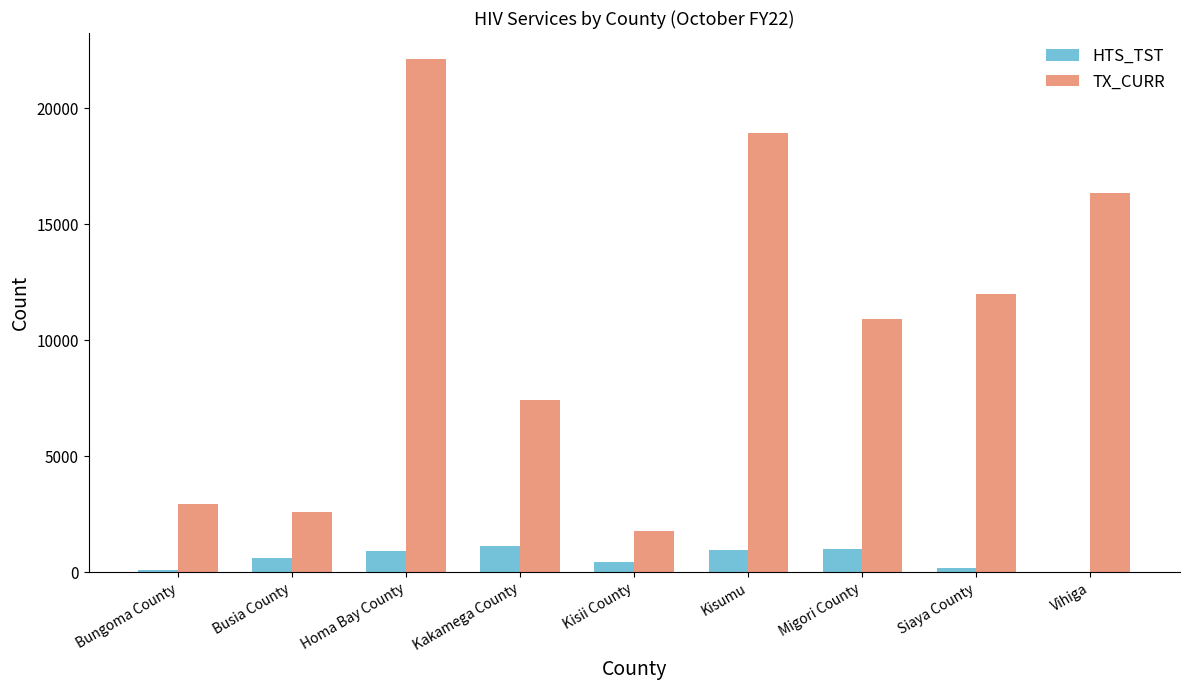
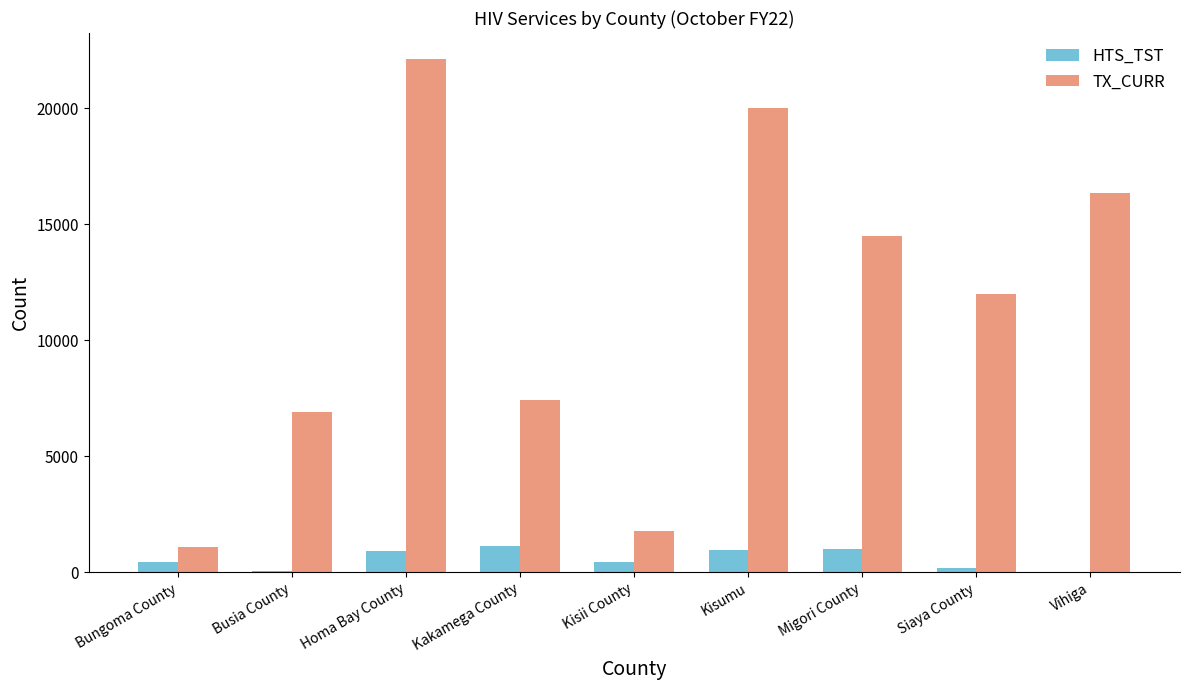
HTS_TST, Bungoma County: 100 -> 500
TX_CURR, Bungoma County: 2900 -> 1100
HTS_TST, Busia County: 600 -> 100
TX_CURR, Busia County: 2600 -> 6900
TX_CURR, Kisumu: 18900 -> 20000
TX_CURR, Migori County: 10900 -> 14500
